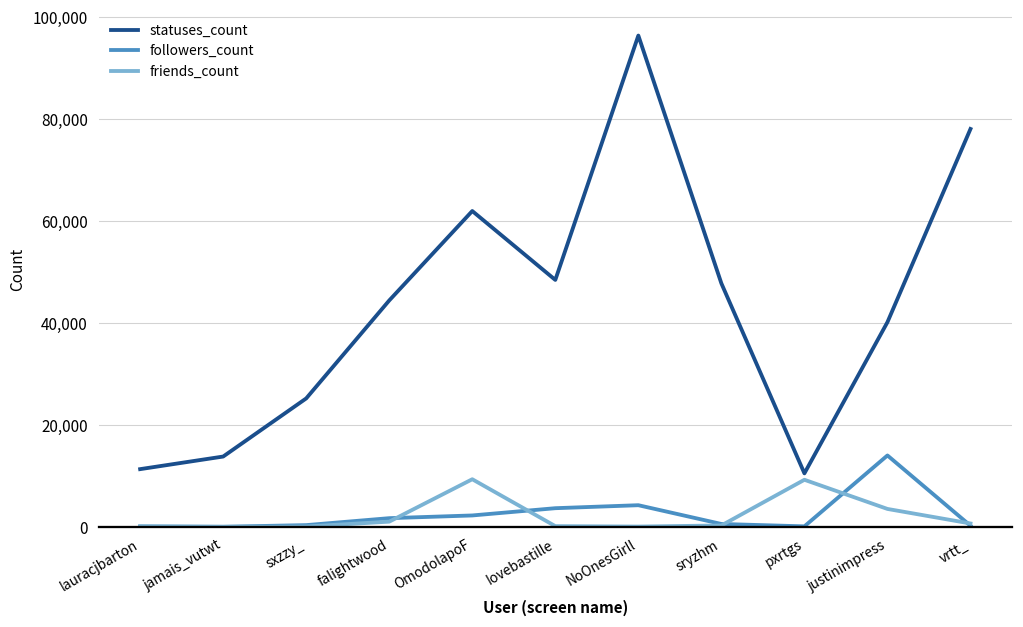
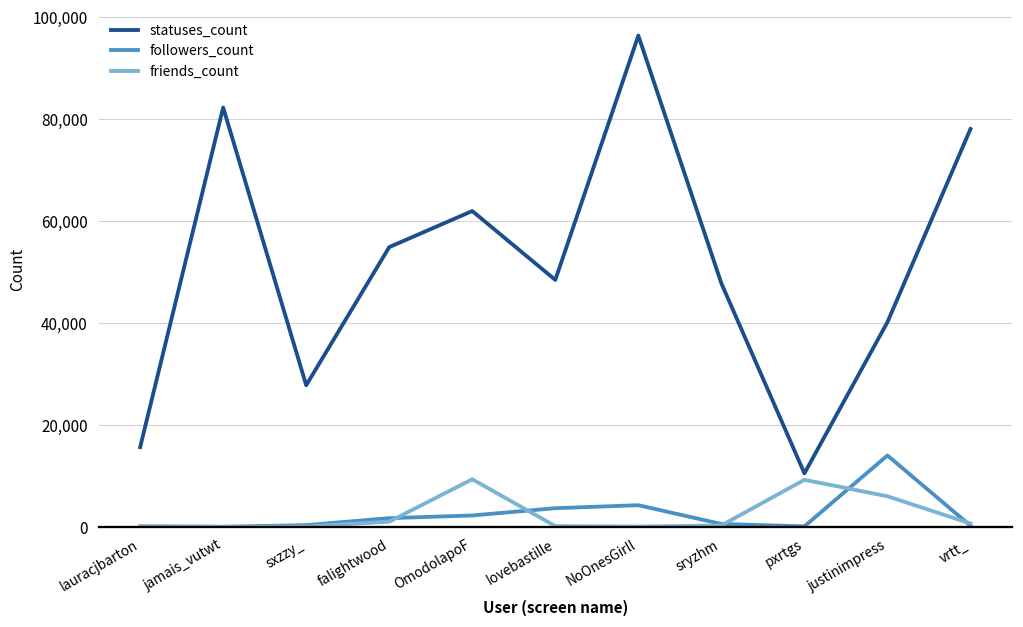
statuses_count, lauracjbarton: 11,000 -> 16,000
statuses_count, jamais_vutwt: 14,000 -> 82,000
statuses_count, sxzzy_: 25,000 -> 28,000
statuses_count, falightwood: 45,000 -> 55,000
friends_count, justinimpress: 4,000 -> 6,000
